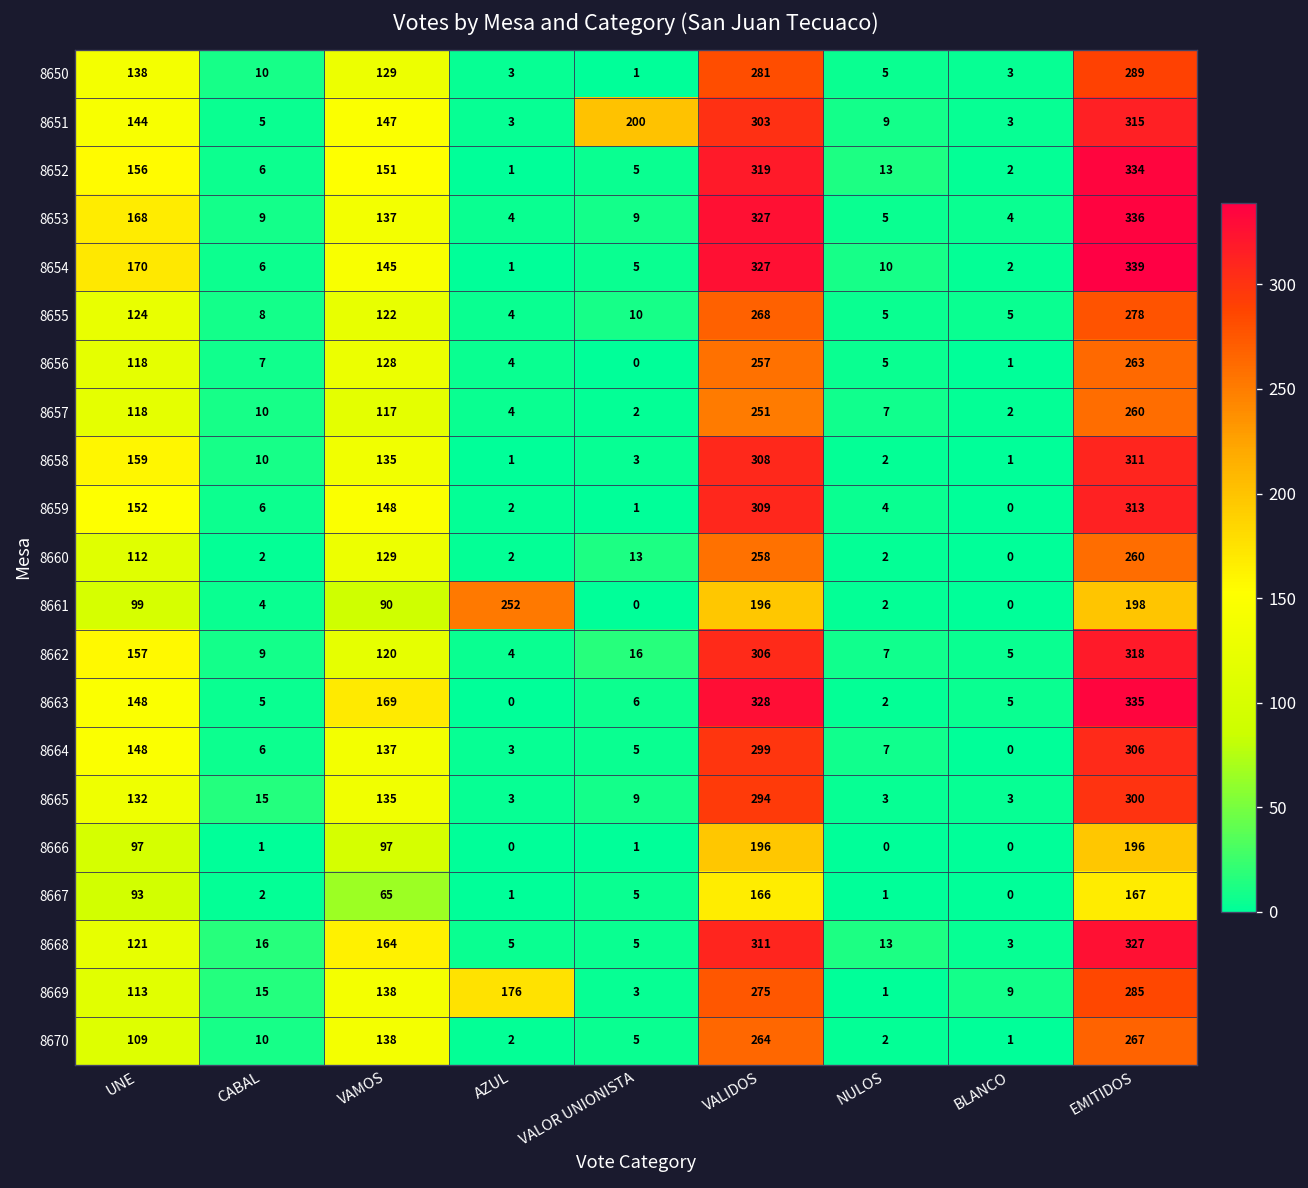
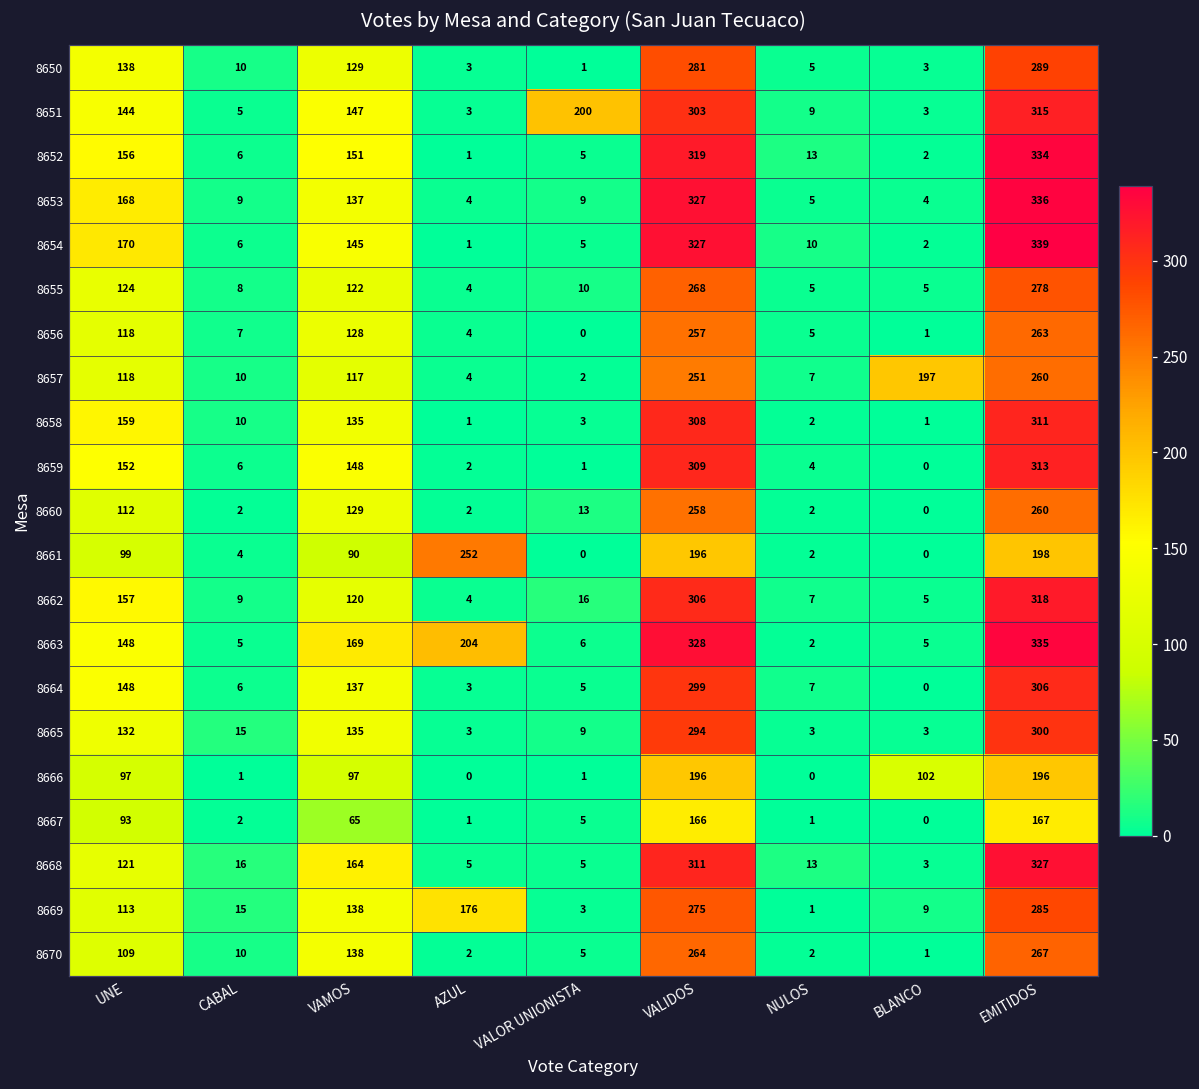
8657, BLANCO: 2 -> 197
8663, AZUL: 0 -> 204
8666, BLANCO: 0 -> 102
